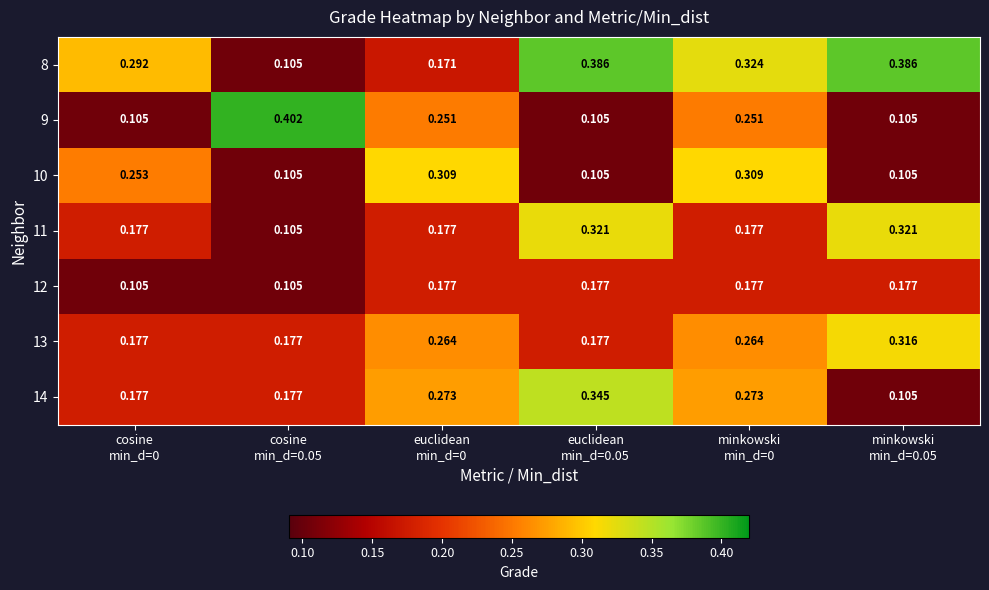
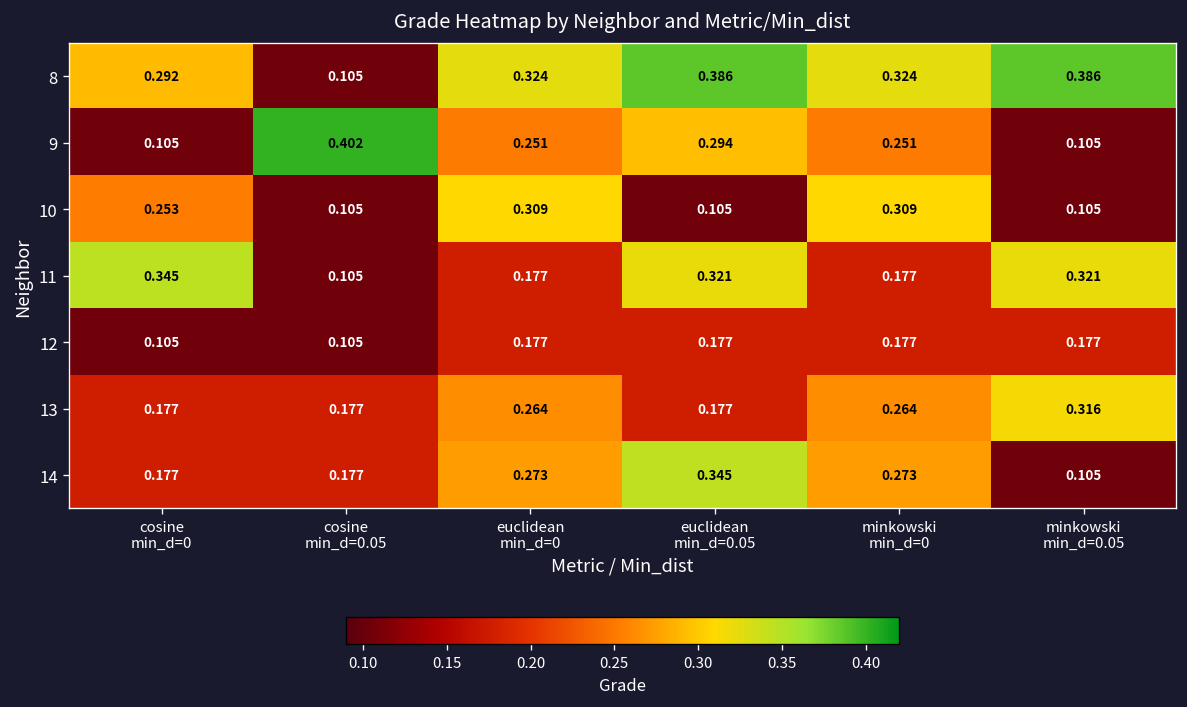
8, euclidean min_d=0: 0.171 -> 0.324
9, euclidean min_d=0.05: 0.105 -> 0.294
11, cosine min_d=0: 0.177 -> 0.345
